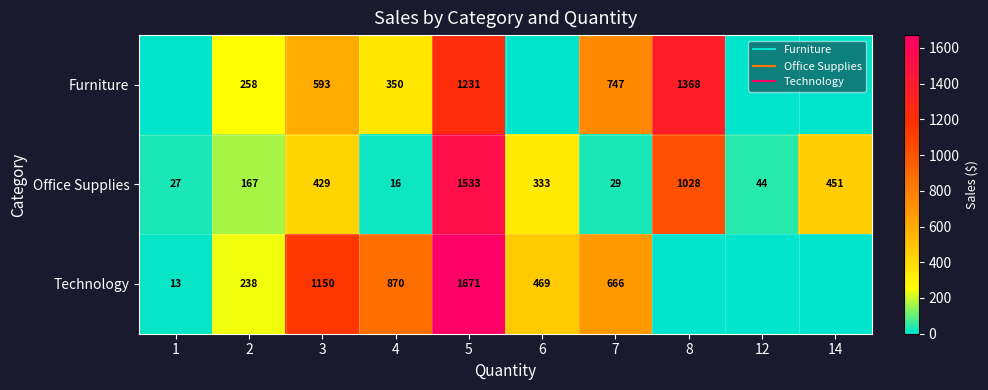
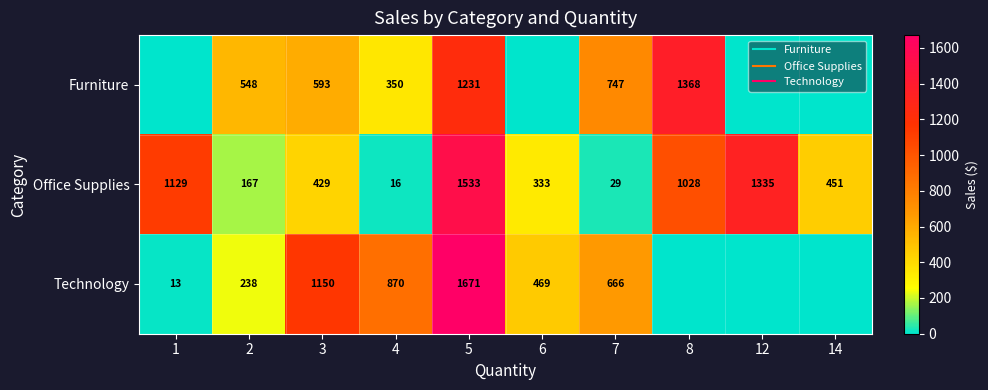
Furniture, 2: 258 -> 548
Office Supplies, 1: 27 -> 1129
Office Supplies, 12: 44 -> 1335
